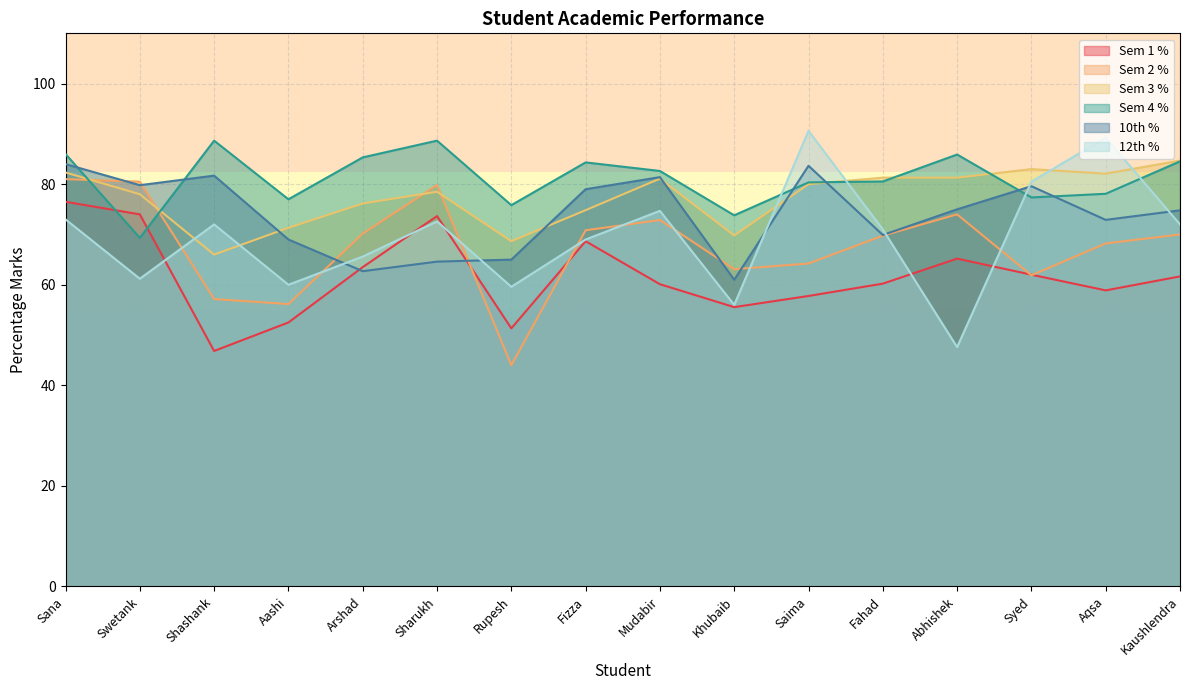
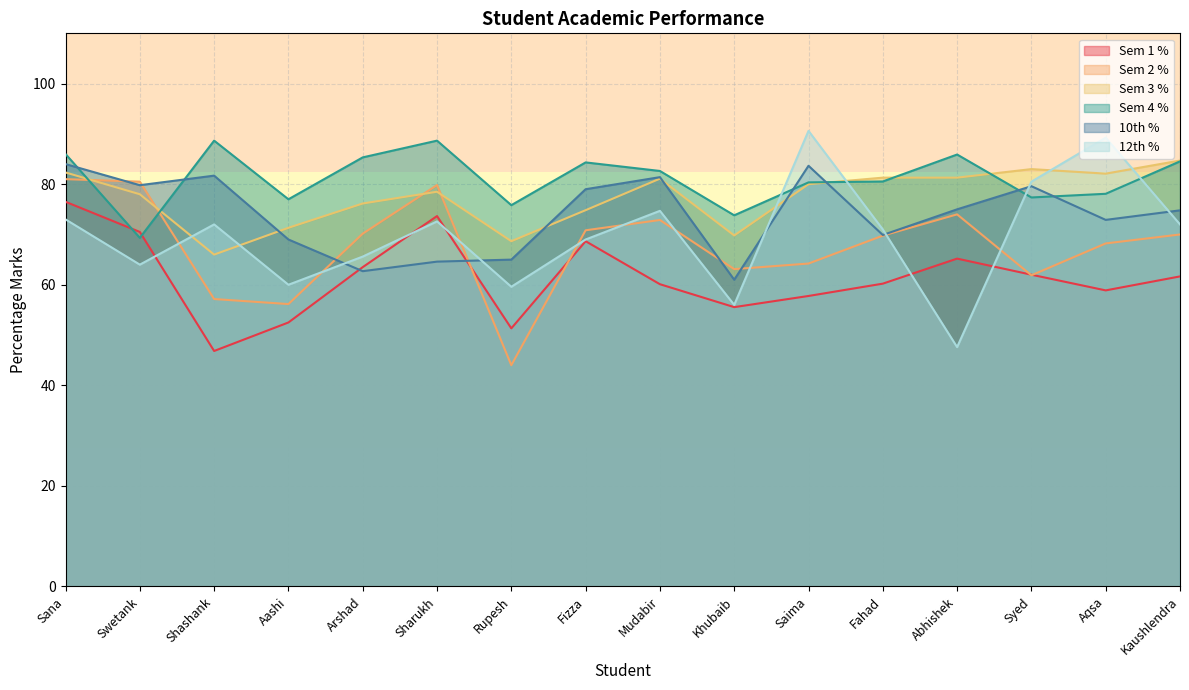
Sem 1 %, Swetank: 74 -> 71
12th %, Swetank: 61 -> 64
